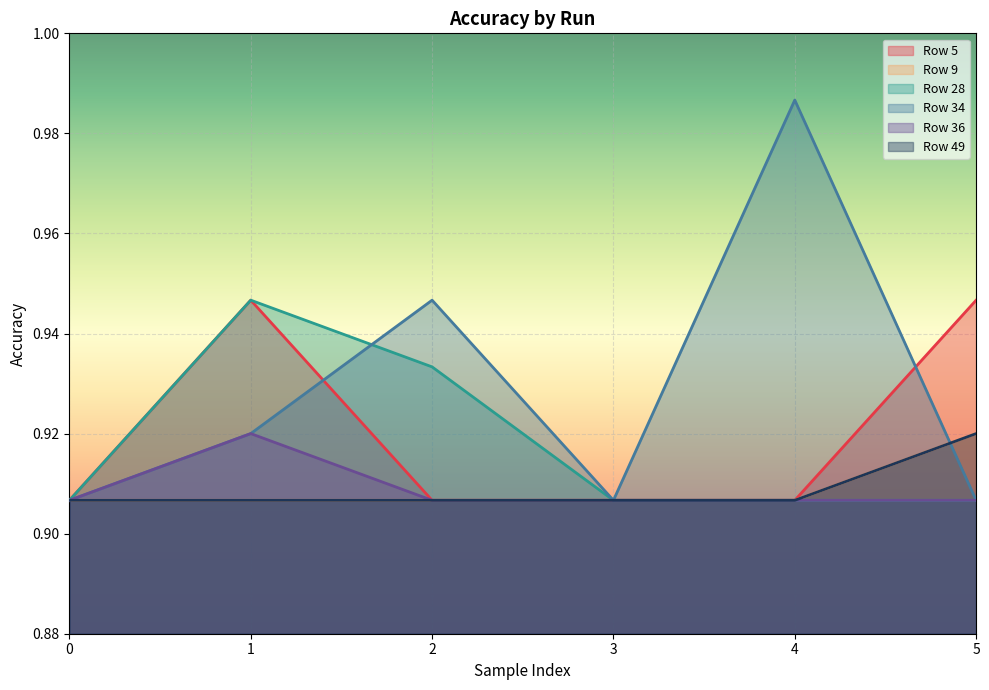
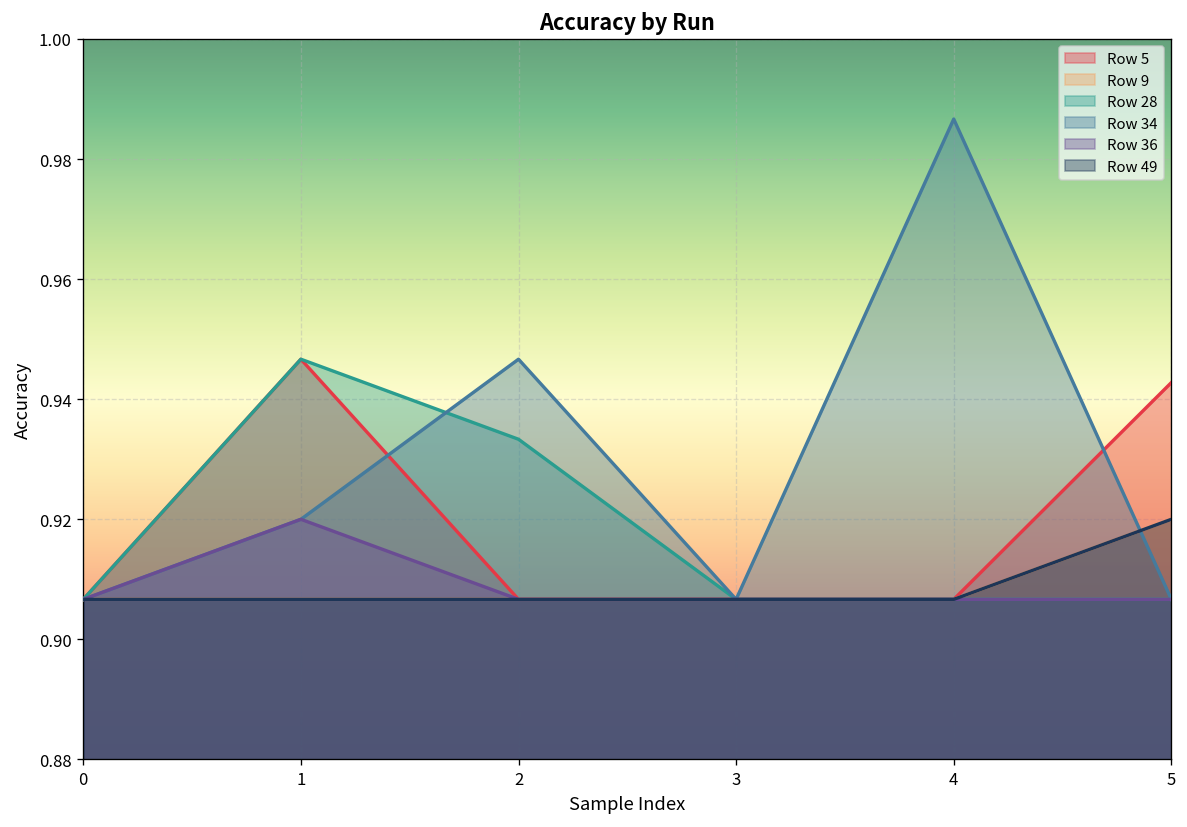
Row 5, 5: 0.947 -> 0.943
